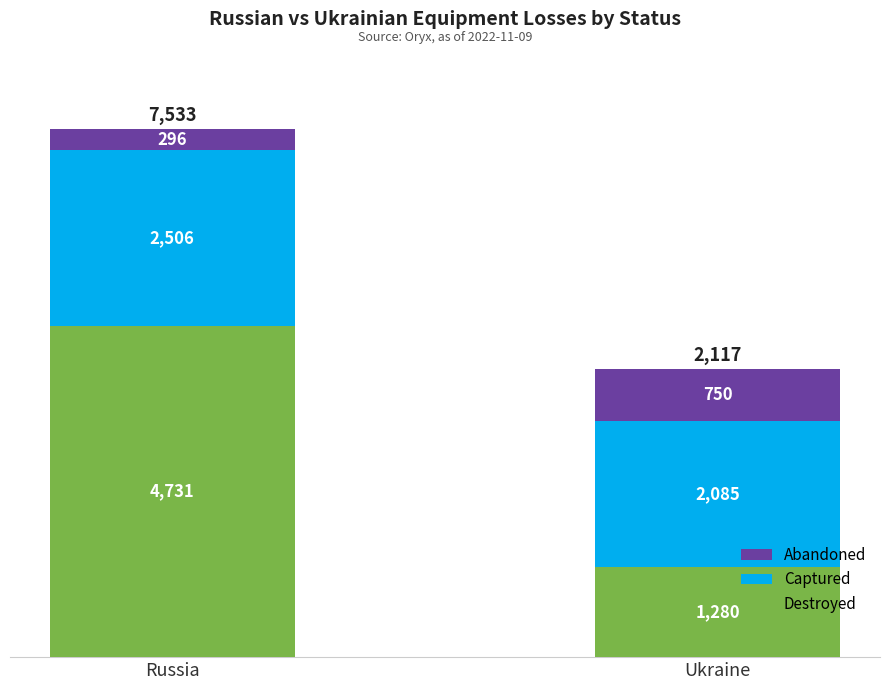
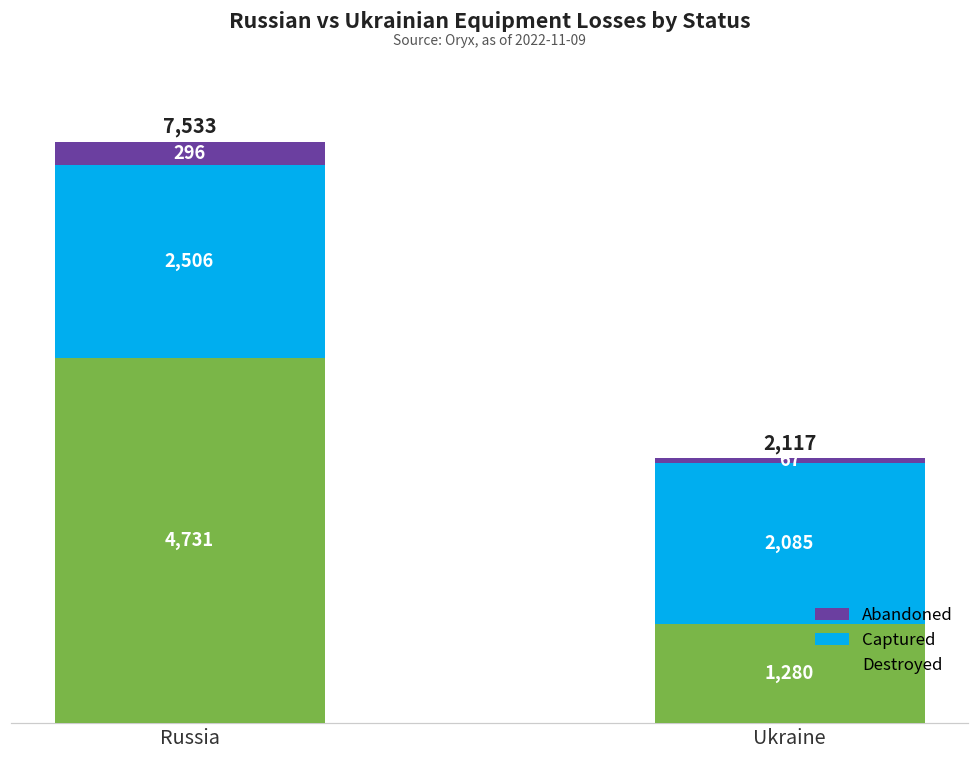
Abandoned, Ukraine: 750 -> 67
